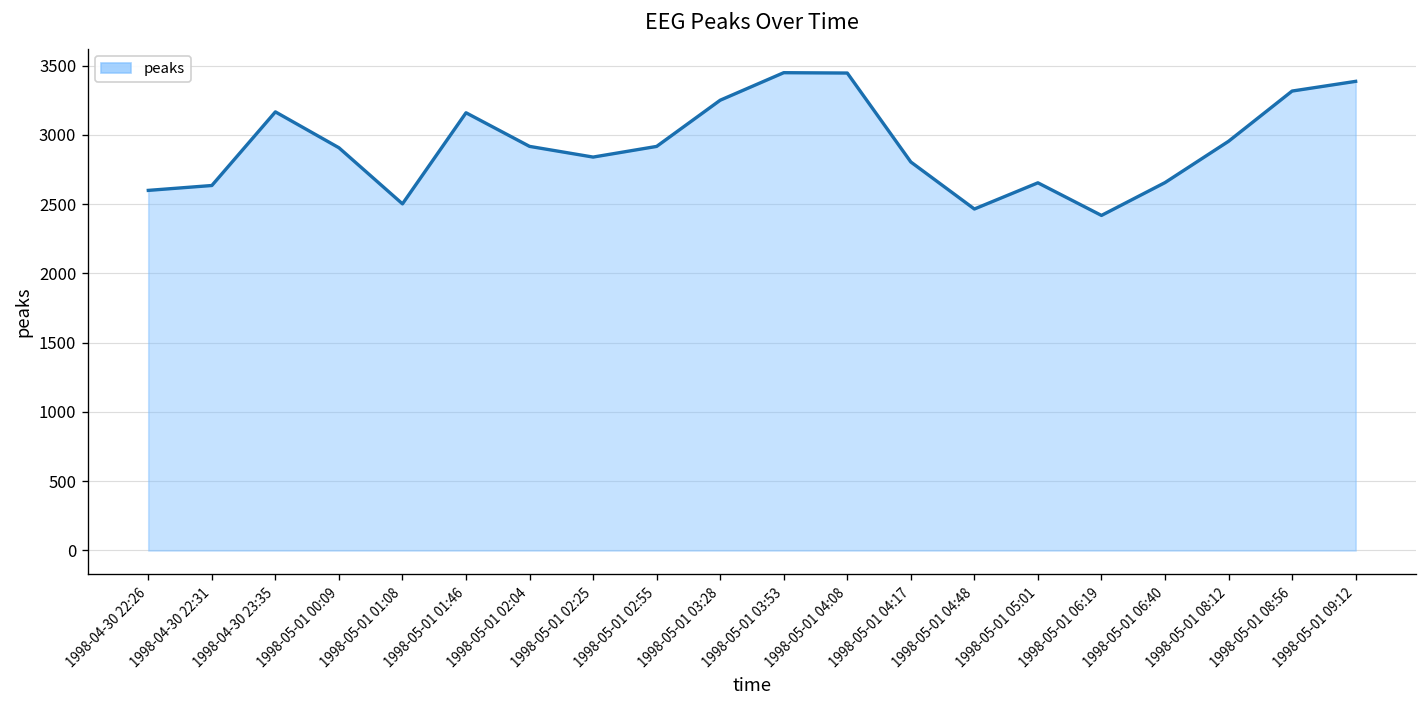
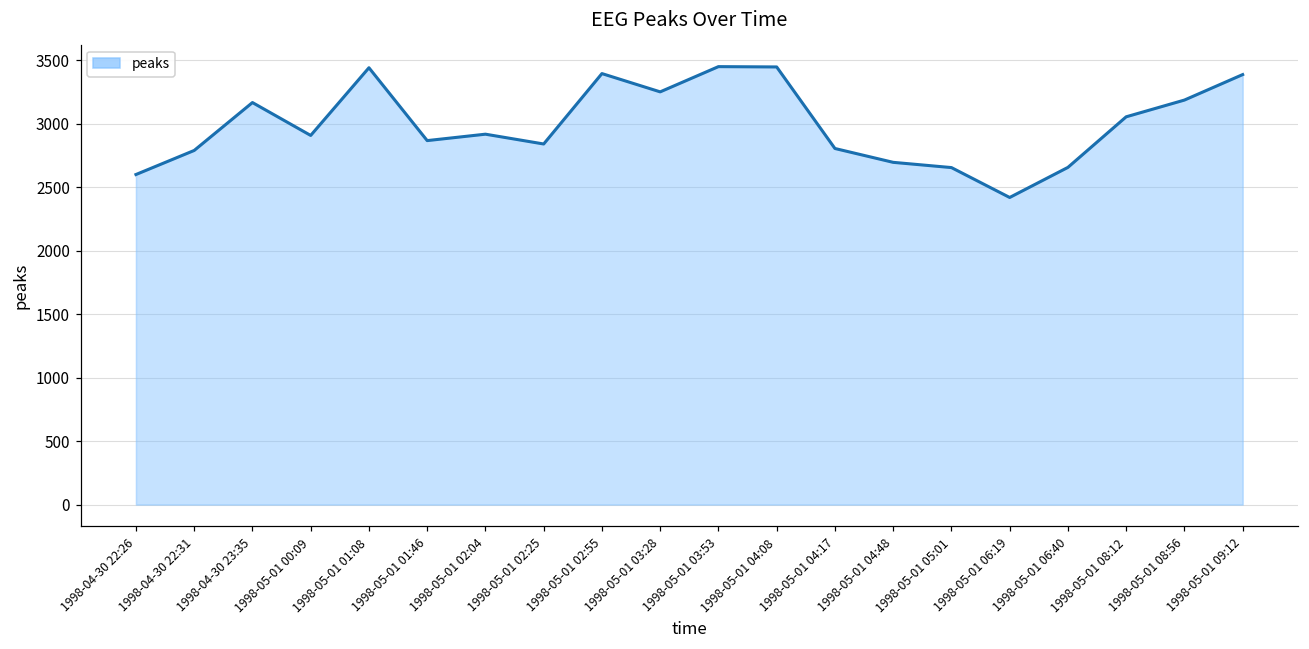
1998-04-30 22:31: 2630 -> 2790
1998-05-01 01:08: 2500 -> 3440
1998-05-01 01:46: 3160 -> 2870
1998-05-01 02:55: 2920 -> 3390
1998-05-01 04:48: 2460 -> 2700
1998-05-01 08:12: 2950 -> 3050
1998-05-01 08:56: 3320 -> 3190
